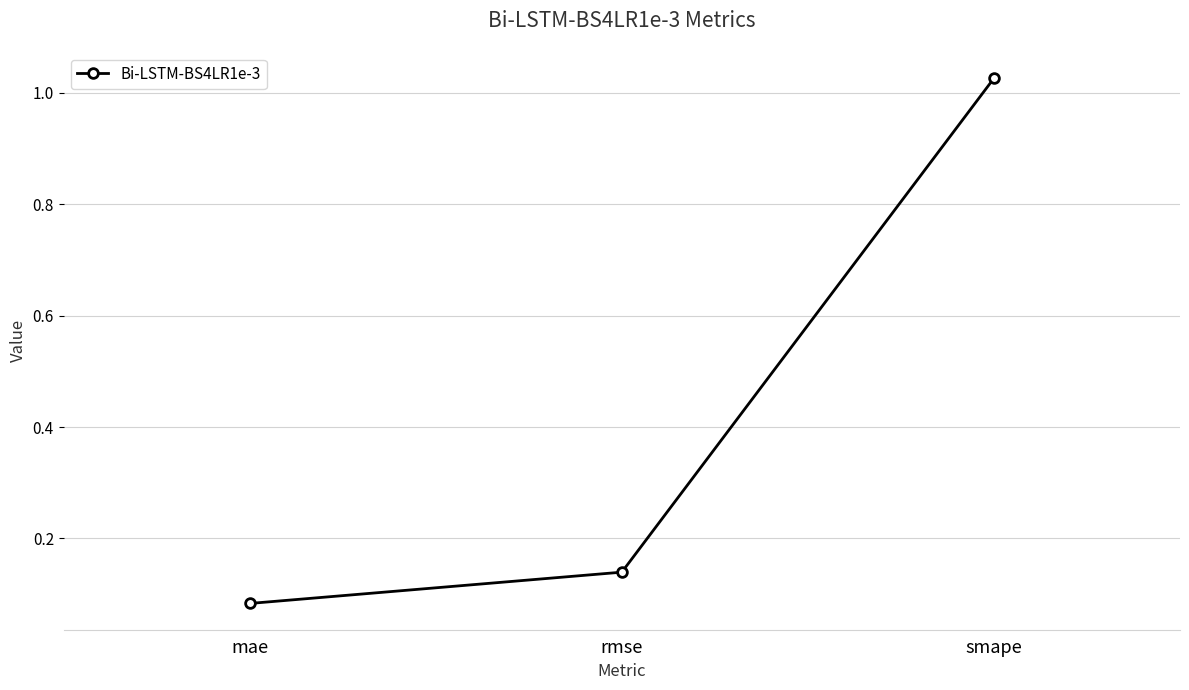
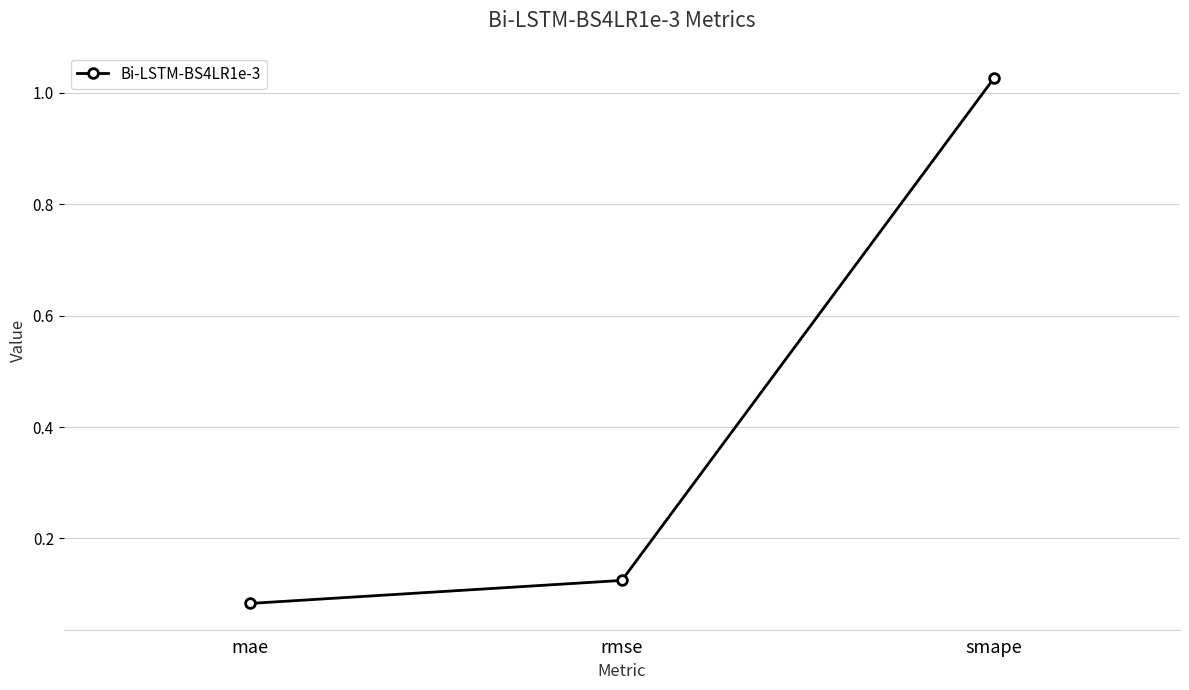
rmse: 0.14 -> 0.12
